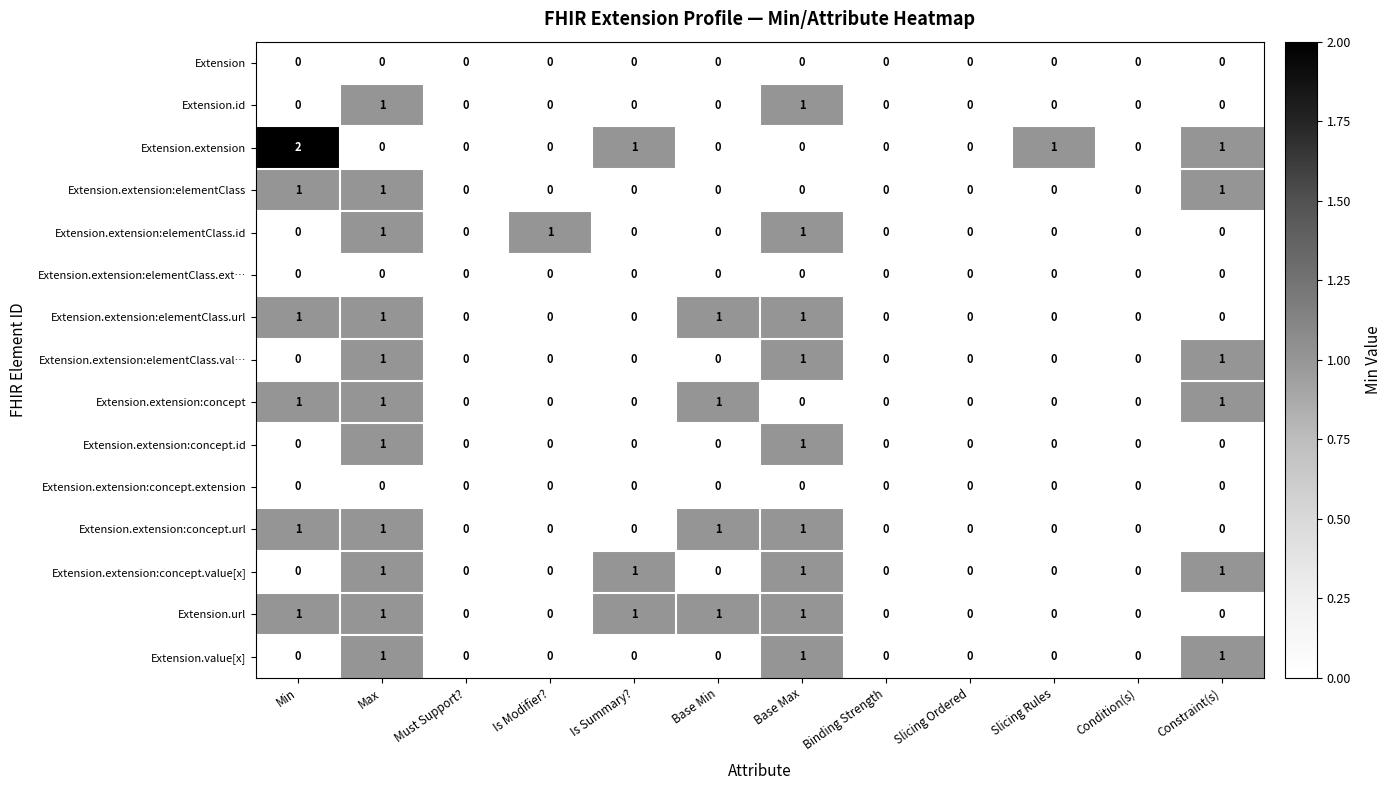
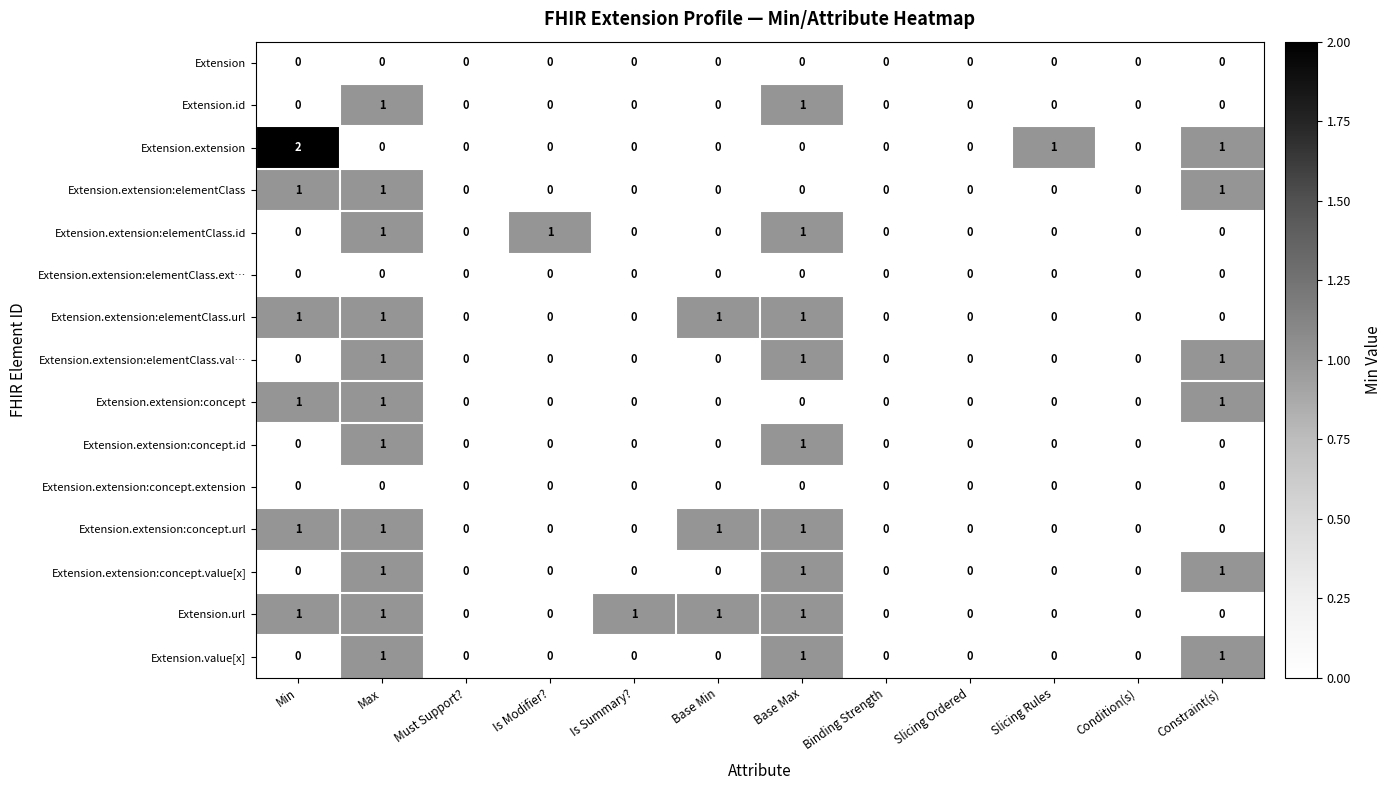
Extension.extension, Is Summary?: 1 -> 0
Extension.extension:concept, Base Min: 1 -> 0
Extension.extension:concept.value[x], Is Summary?: 1 -> 0
